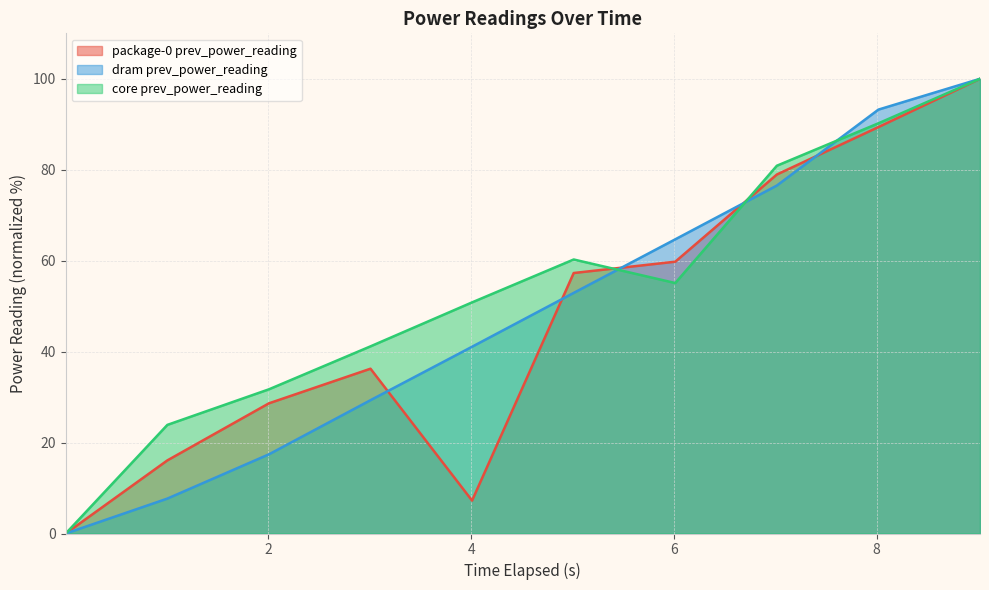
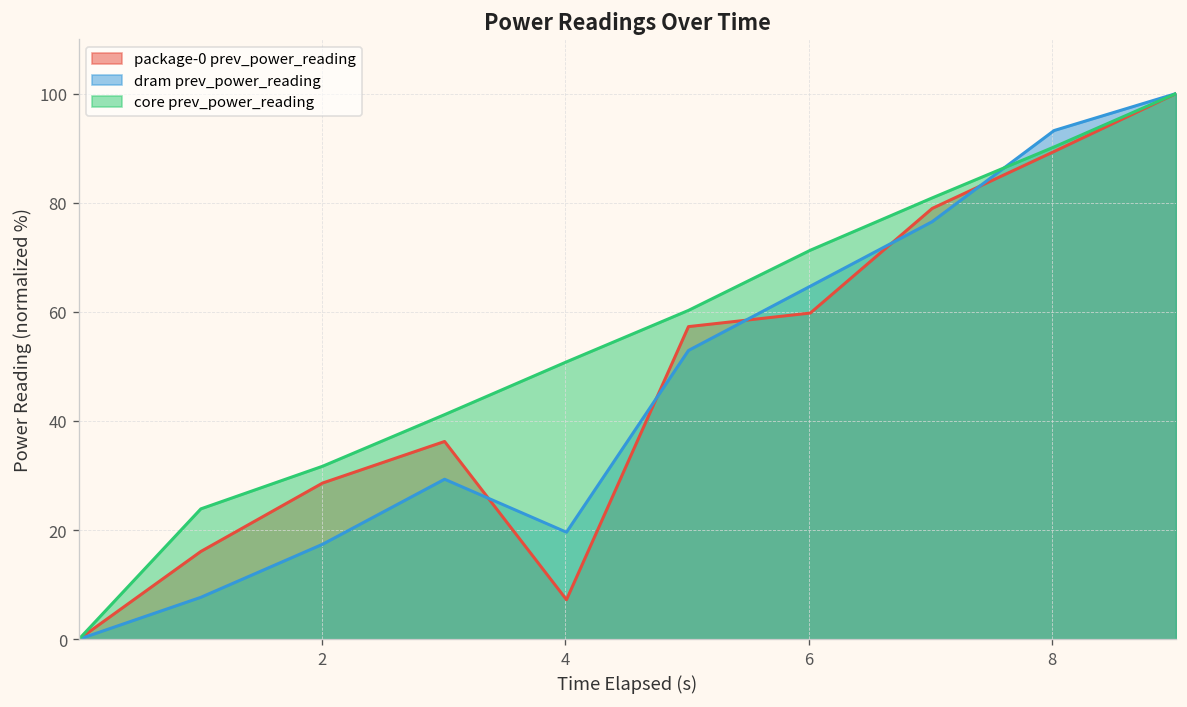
dram prev_power_reading, 4: 41 -> 20
core prev_power_reading, 6: 55 -> 71
